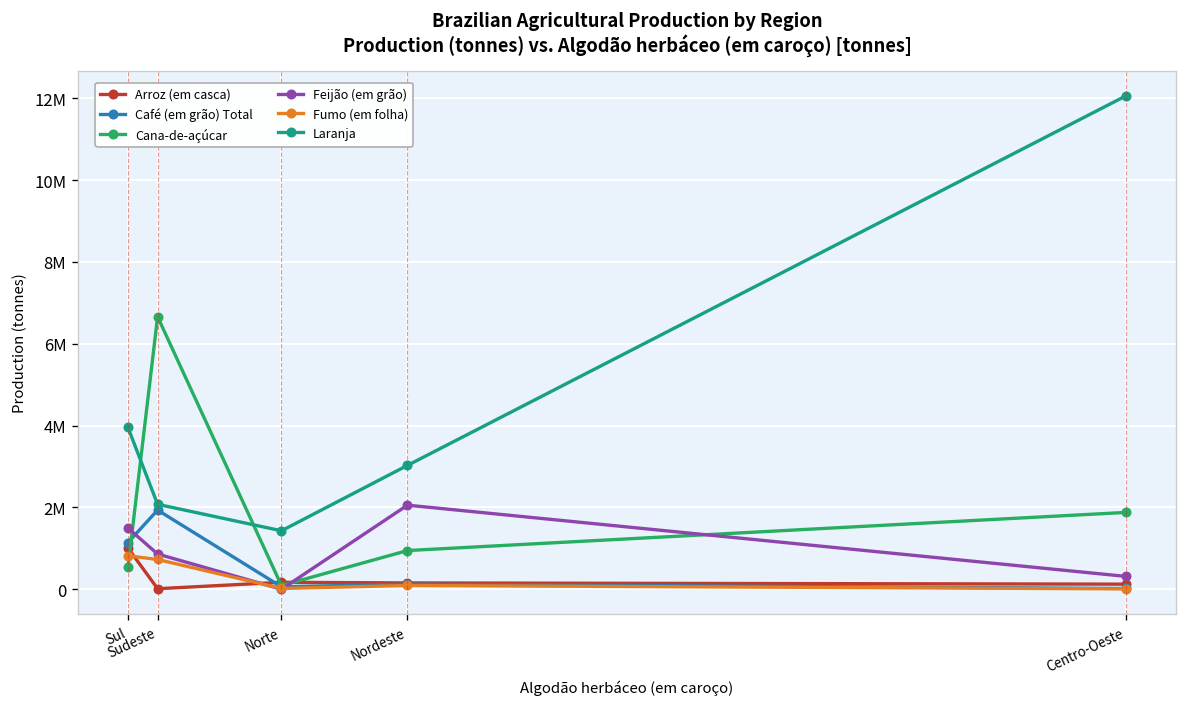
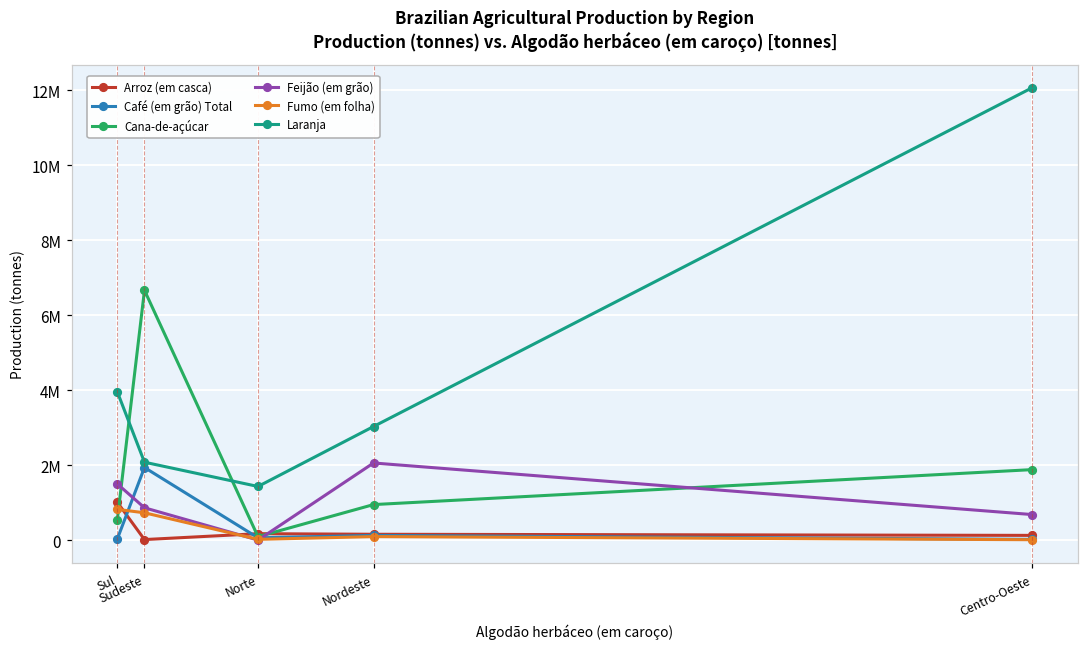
Café (em grão) Total, Sul: 1100000 -> 0
Feijão (em grão), Centro-Oeste: 300000 -> 700000
